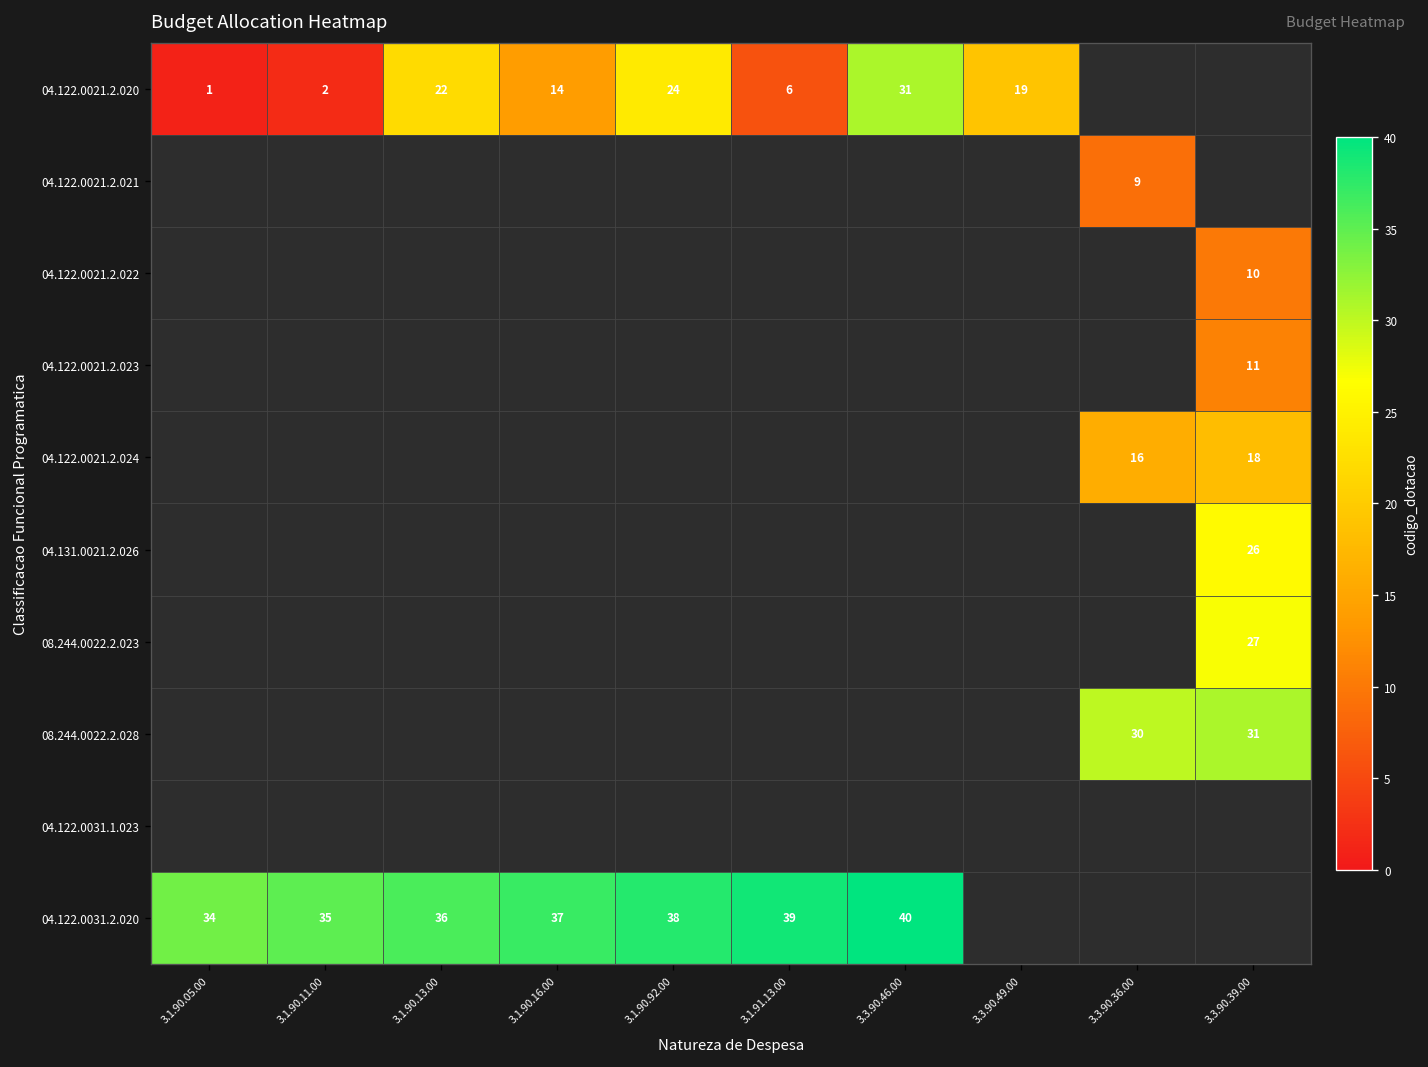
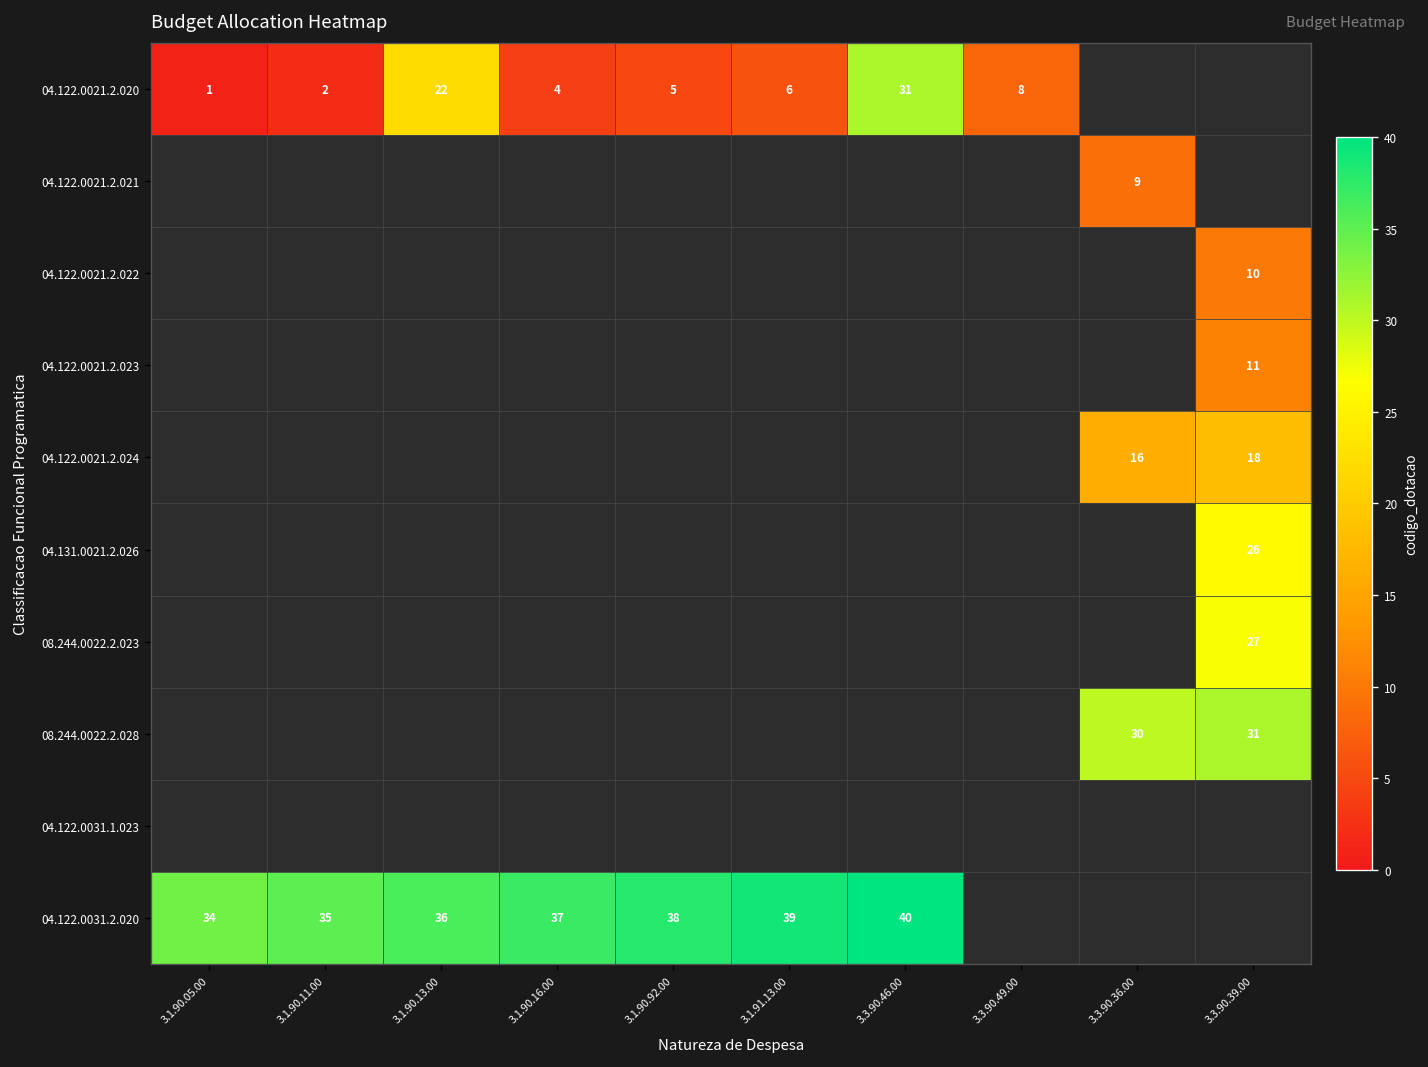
04.122.0021.2.020, 3.1.90.16.00: 14 -> 4
04.122.0021.2.020, 3.1.90.92.00: 24 -> 5
04.122.0021.2.020, 3.3.90.49.00: 19 -> 8
